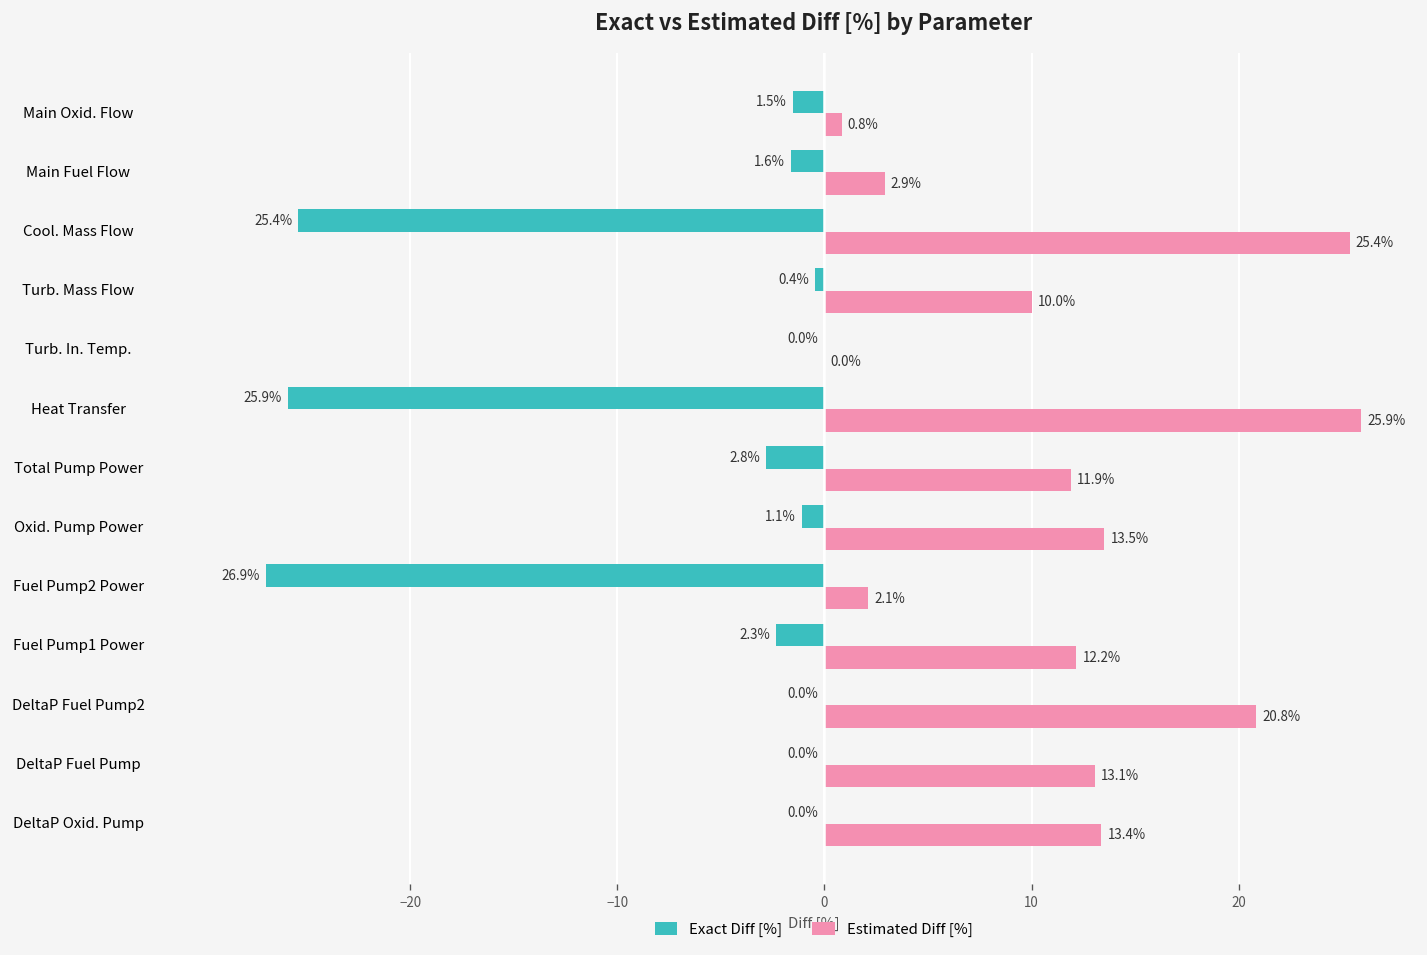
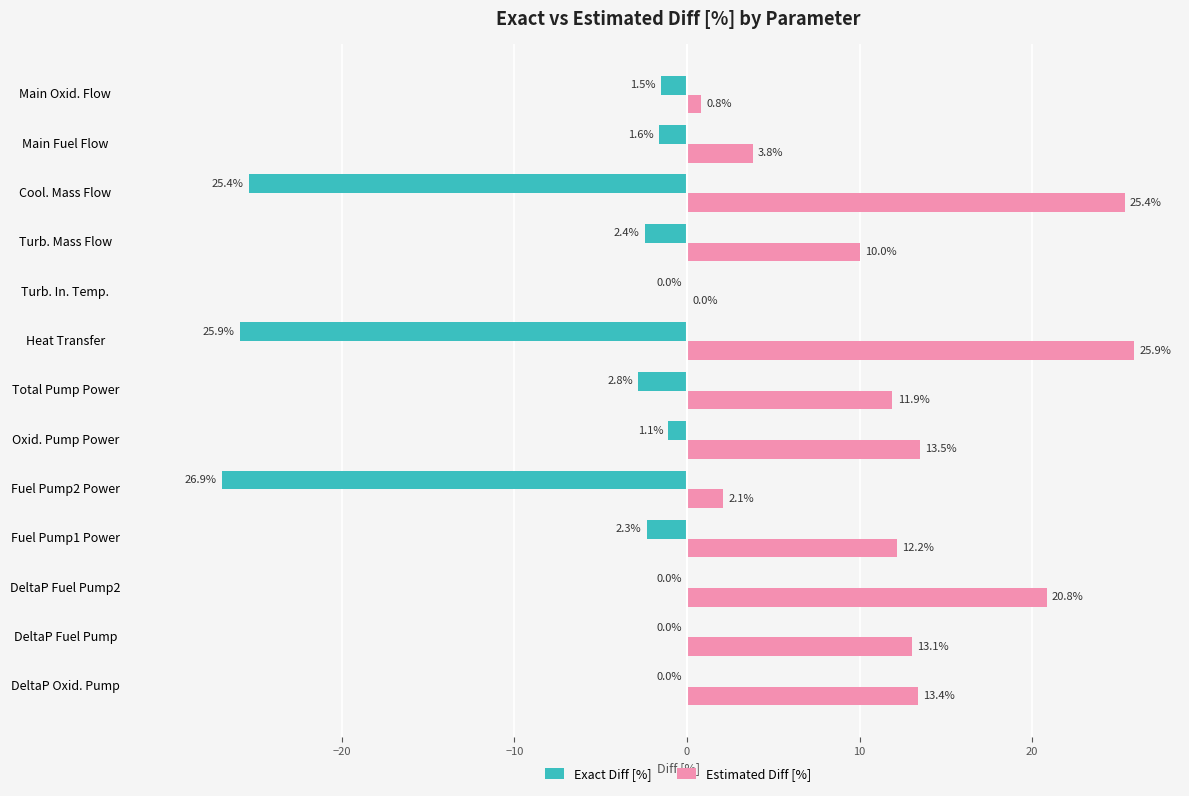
Estimated Diff [%], Main Fuel Flow: 2.9% -> 3.8%
Exact Diff [%], Turb. Mass Flow: 0.4% -> 2.4%
